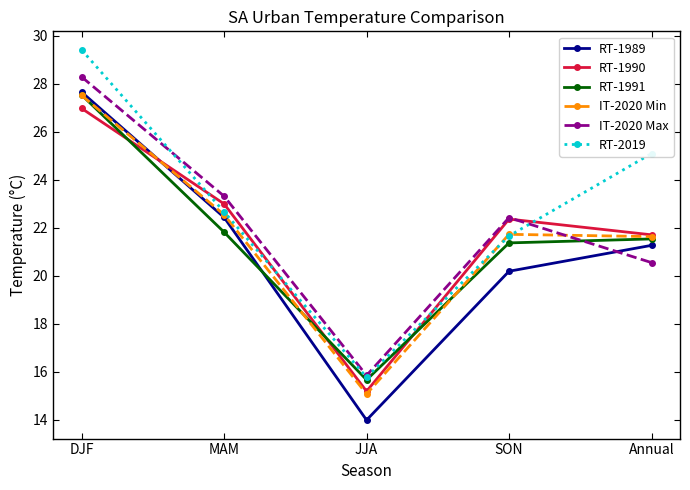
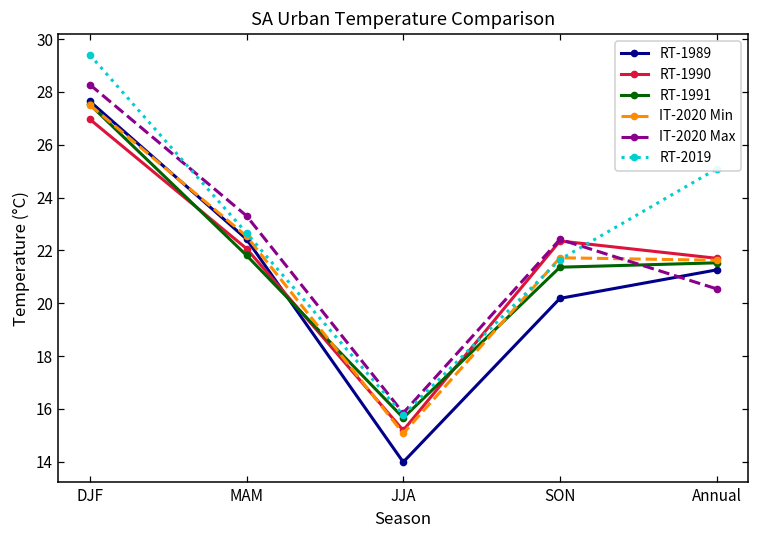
RT-1990, MAM: 23.0 -> 22.1
